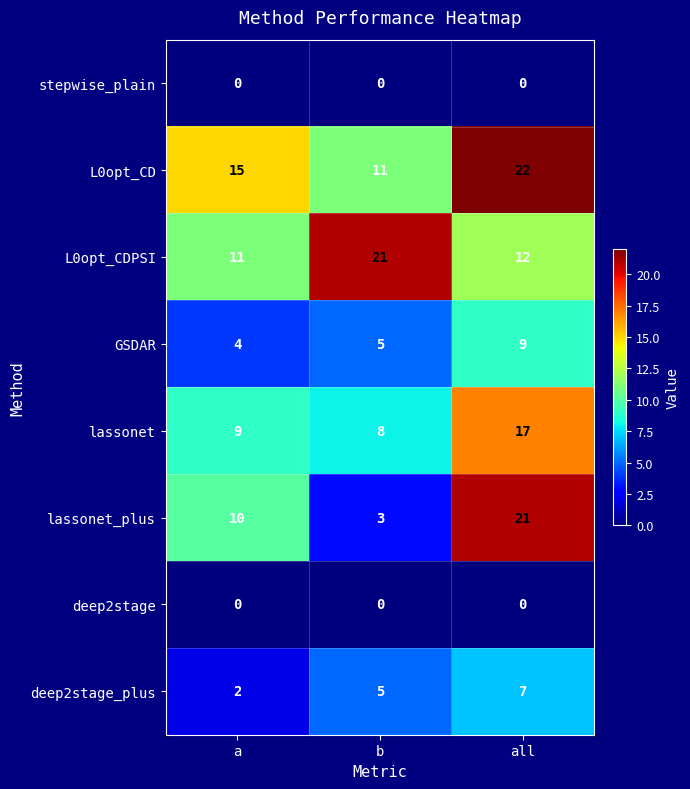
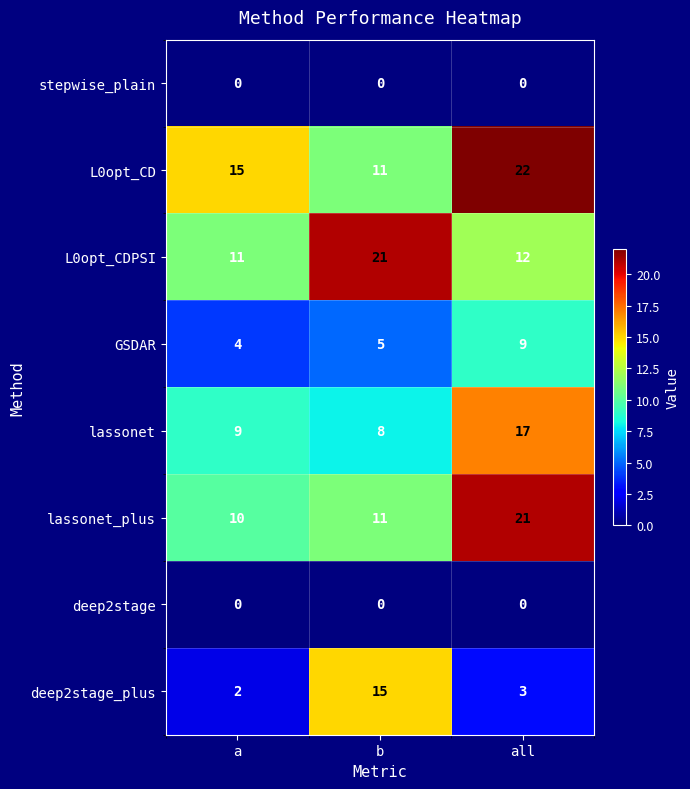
lassonet_plus, b: 3 -> 11
deep2stage_plus, b: 5 -> 15
deep2stage_plus, all: 7 -> 3
